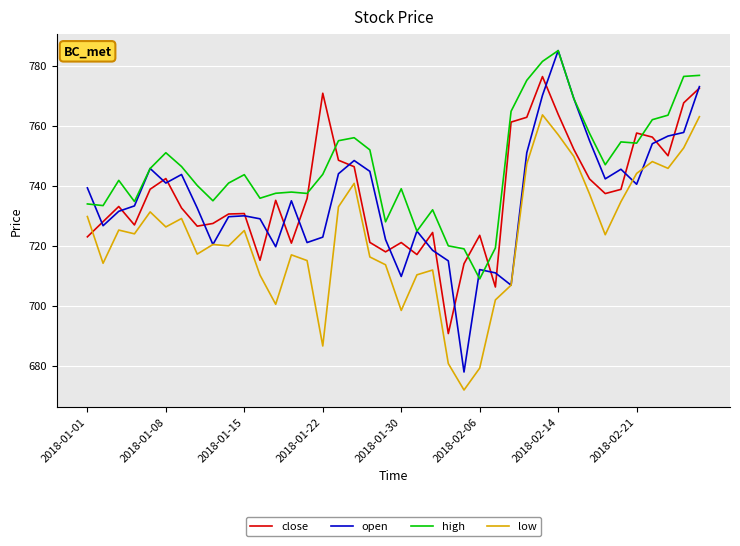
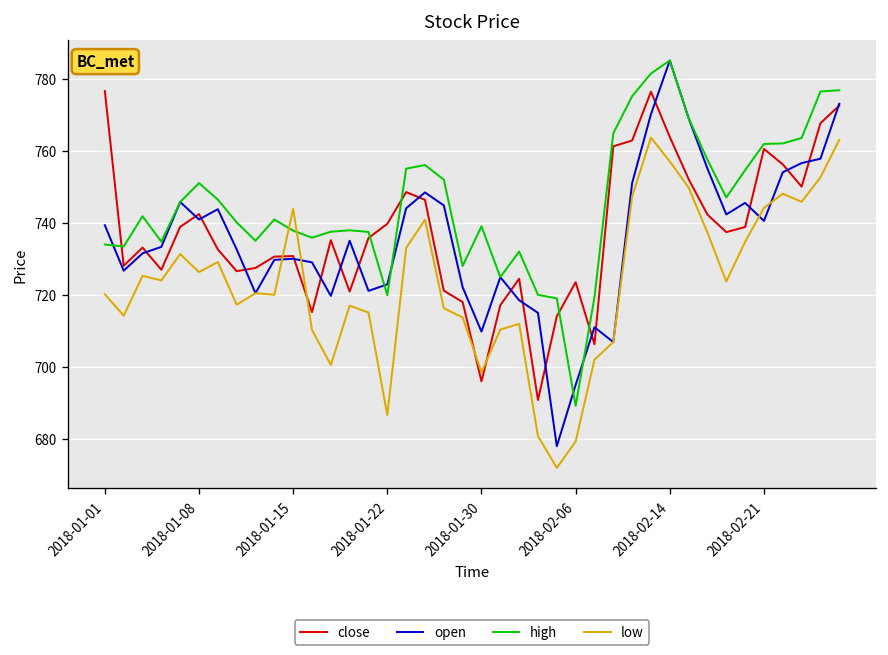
close, 2018-01-01: 723 -> 777
low, 2018-01-01: 730 -> 720
high, 2018-01-15: 744 -> 738
low, 2018-01-15: 725 -> 744
close, 2018-01-22: 771 -> 740
high, 2018-01-22: 744 -> 720
close, 2018-01-30: 721 -> 696
open, 2018-02-06: 712 -> 695
high, 2018-02-06: 709 -> 689
close, 2018-02-21: 758 -> 760
high, 2018-02-21: 754 -> 762
